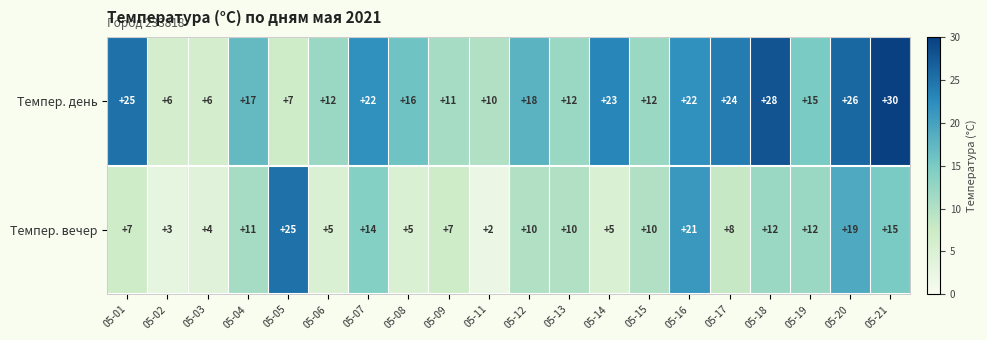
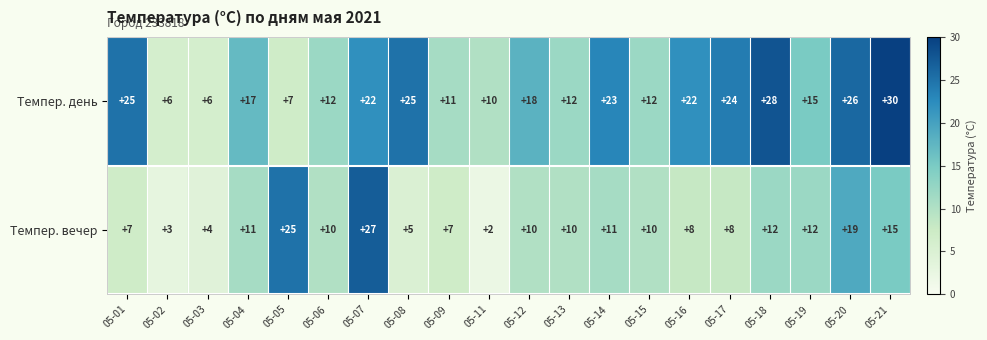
Темпер. день, 05-08: +16 -> +25
Темпер. вечер, 05-06: +5 -> +10
Темпер. вечер, 05-07: +14 -> +27
Темпер. вечер, 05-14: +5 -> +11
Темпер. вечер, 05-16: +21 -> +8
